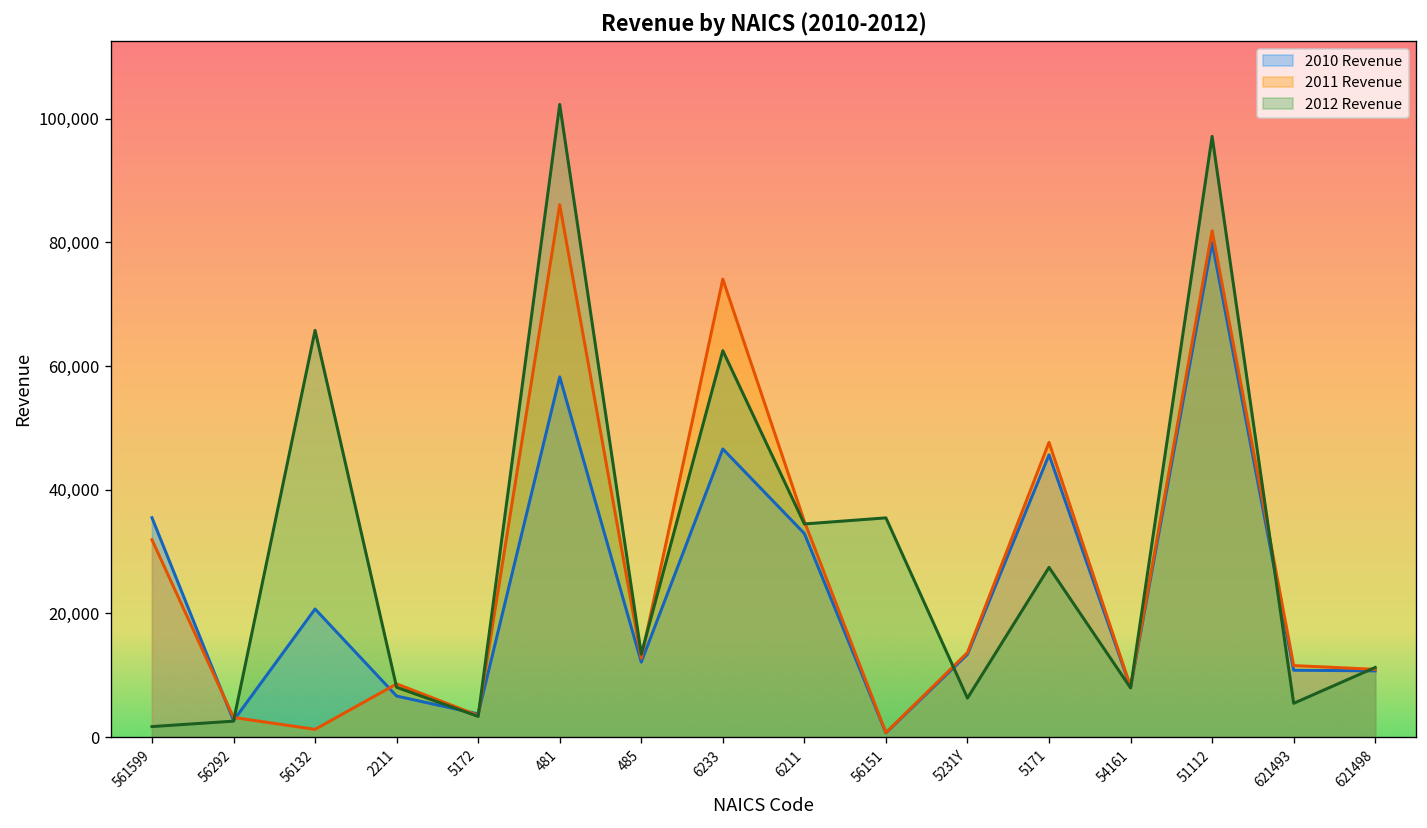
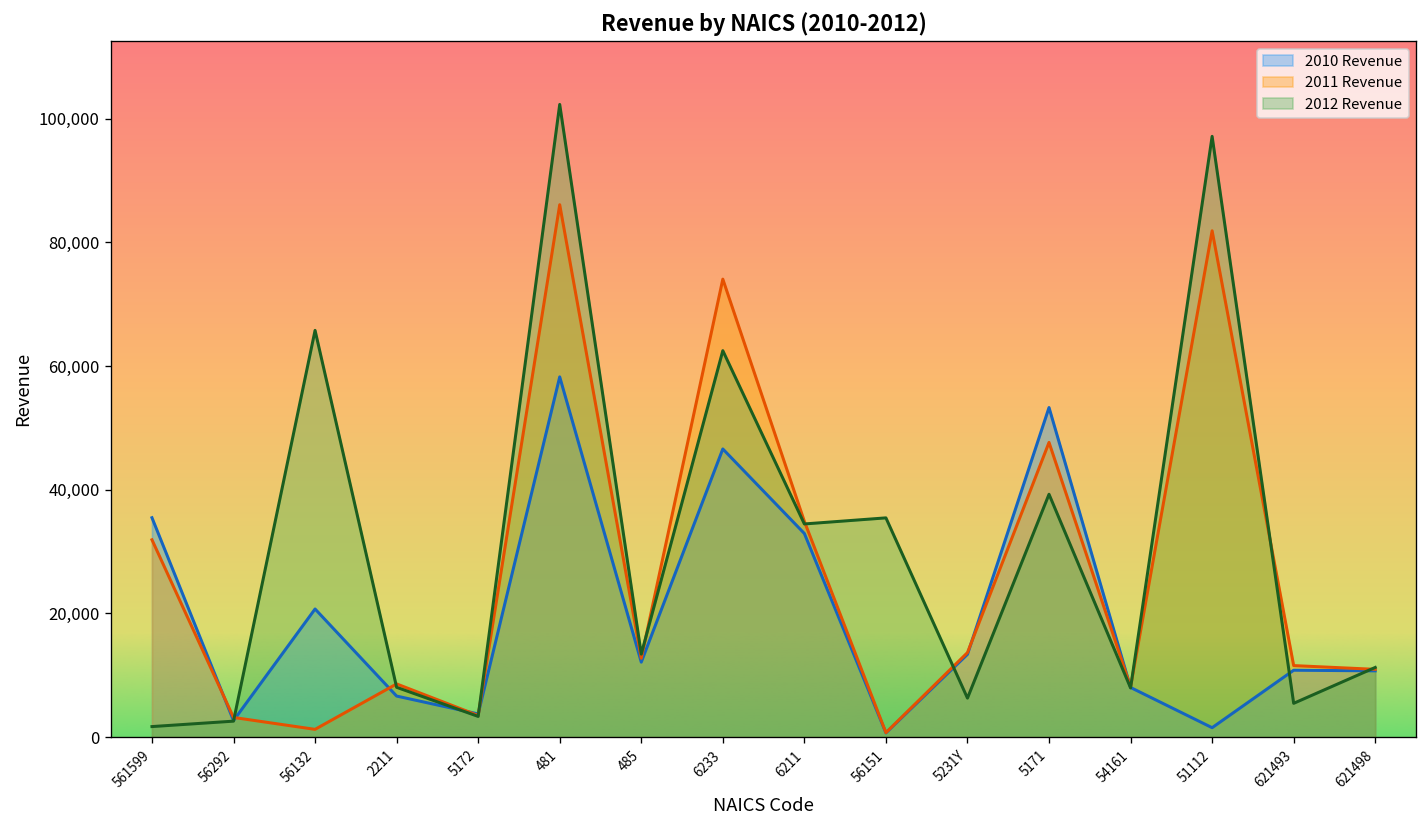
2010 Revenue, 5171: 46,000 -> 53,000
2012 Revenue, 5171: 27,000 -> 39,000
2010 Revenue, 51112: 80,000 -> 2,000
